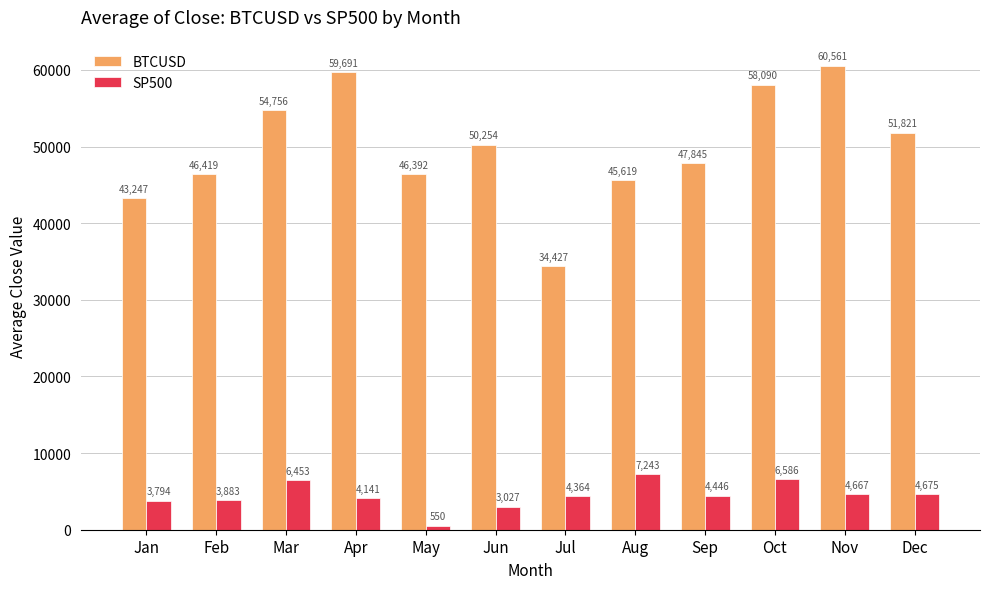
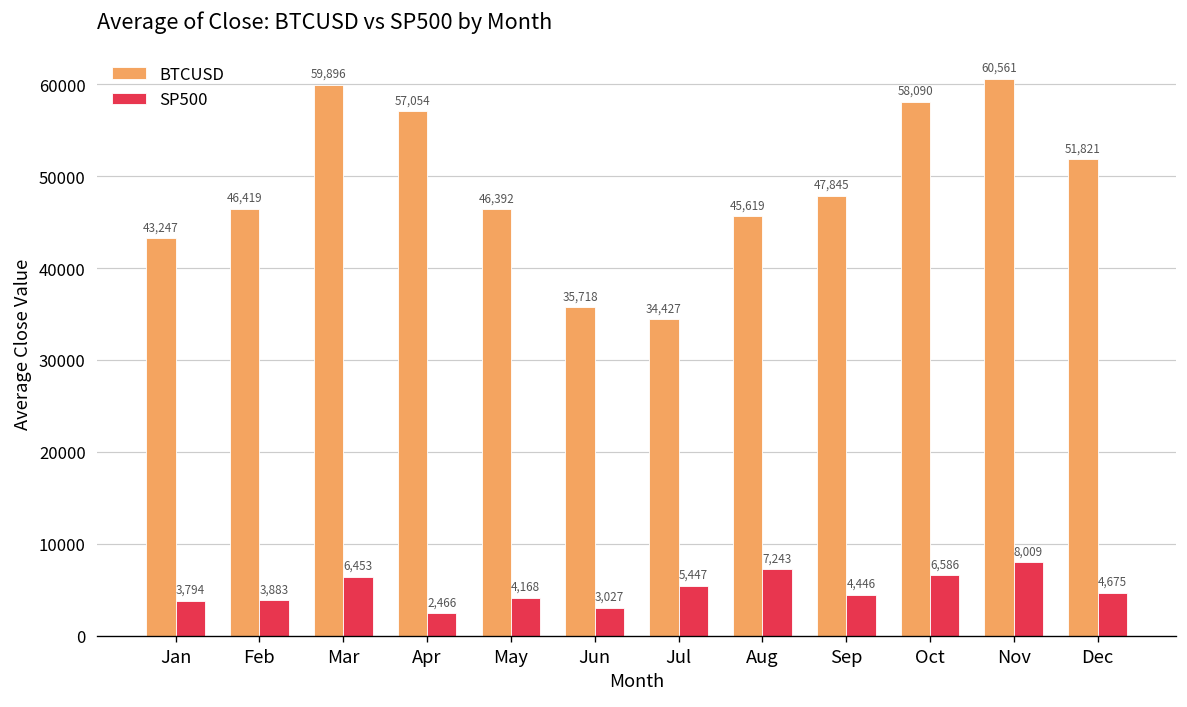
BTCUSD, Mar: 54,756 -> 59,896
BTCUSD, Apr: 59,691 -> 57,054
SP500, Apr: 4,141 -> 2,466
SP500, May: 550 -> 4,168
BTCUSD, Jun: 50,254 -> 35,718
SP500, Jul: 4,364 -> 5,447
SP500, Nov: 4,667 -> 8,009
